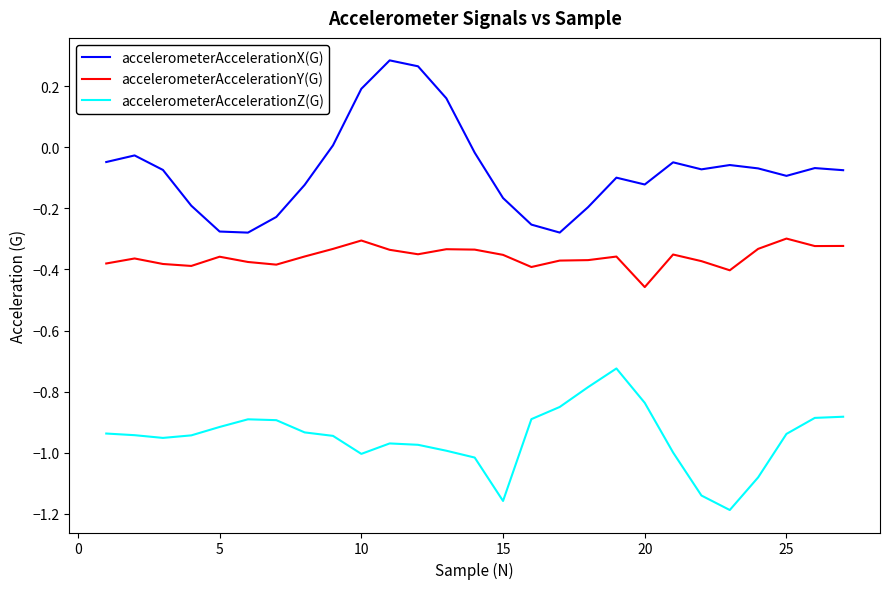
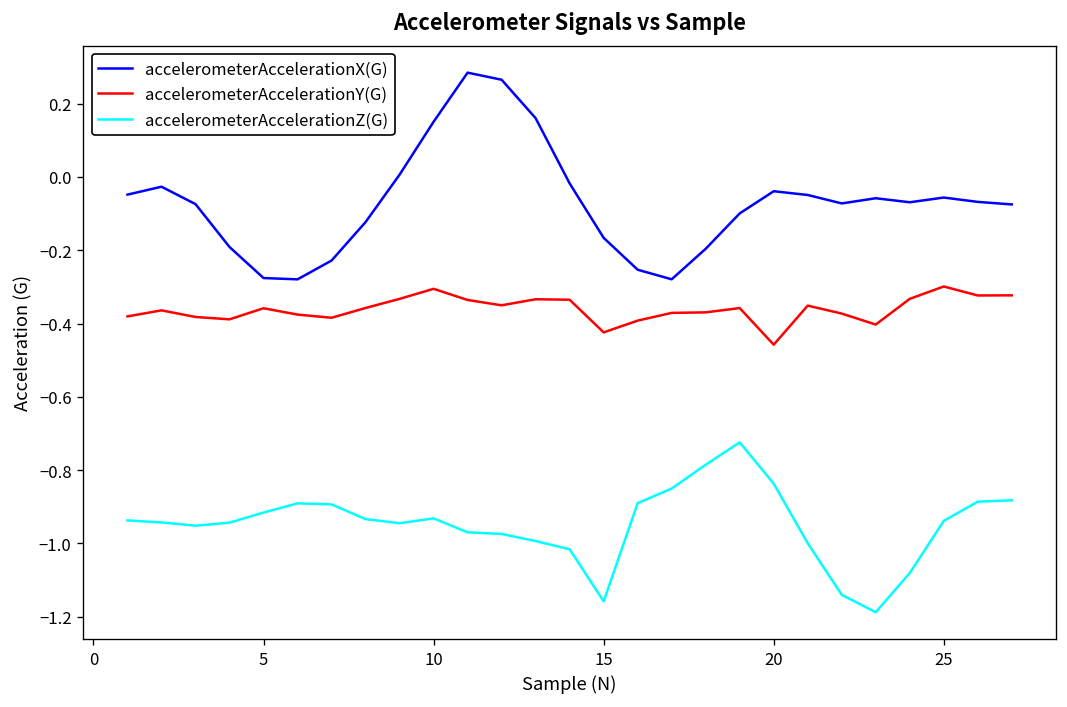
accelerometerAccelerationX(G), 10: 0.19 -> 0.15
accelerometerAccelerationZ(G), 10: -1.00 -> -0.93
accelerometerAccelerationY(G), 15: -0.35 -> -0.42
accelerometerAccelerationX(G), 20: -0.12 -> -0.04
accelerometerAccelerationX(G), 25: -0.09 -> -0.06
